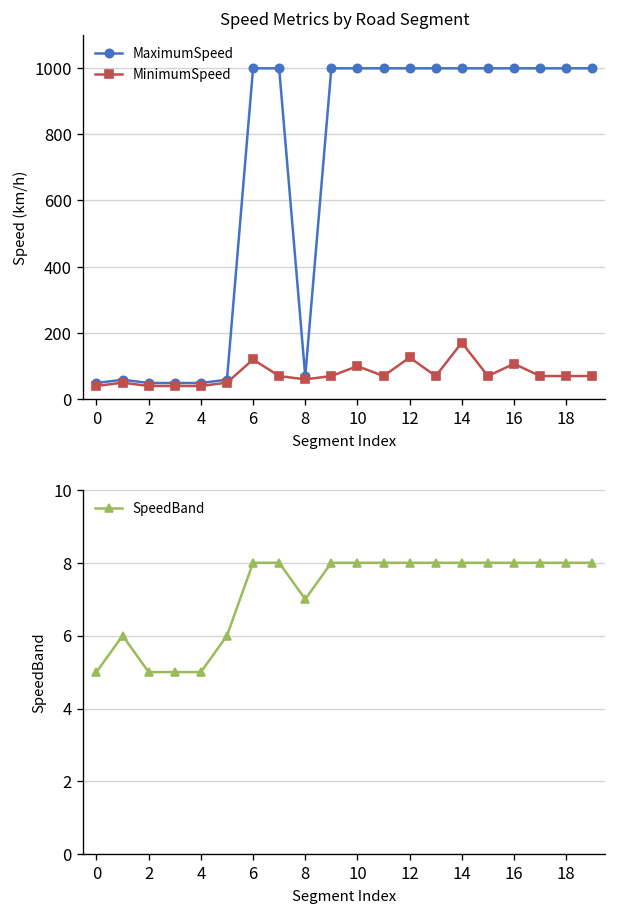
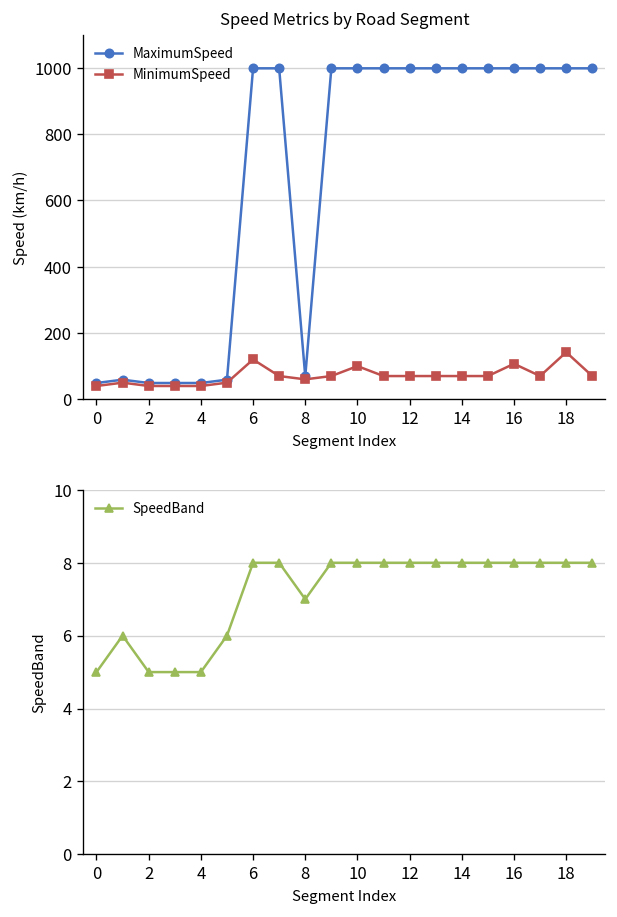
Speed Metrics by Road Segment, MinimumSpeed, 12: 130 -> 70
Speed Metrics by Road Segment, MinimumSpeed, 14: 170 -> 70
Speed Metrics by Road Segment, MinimumSpeed, 18: 70 -> 140
